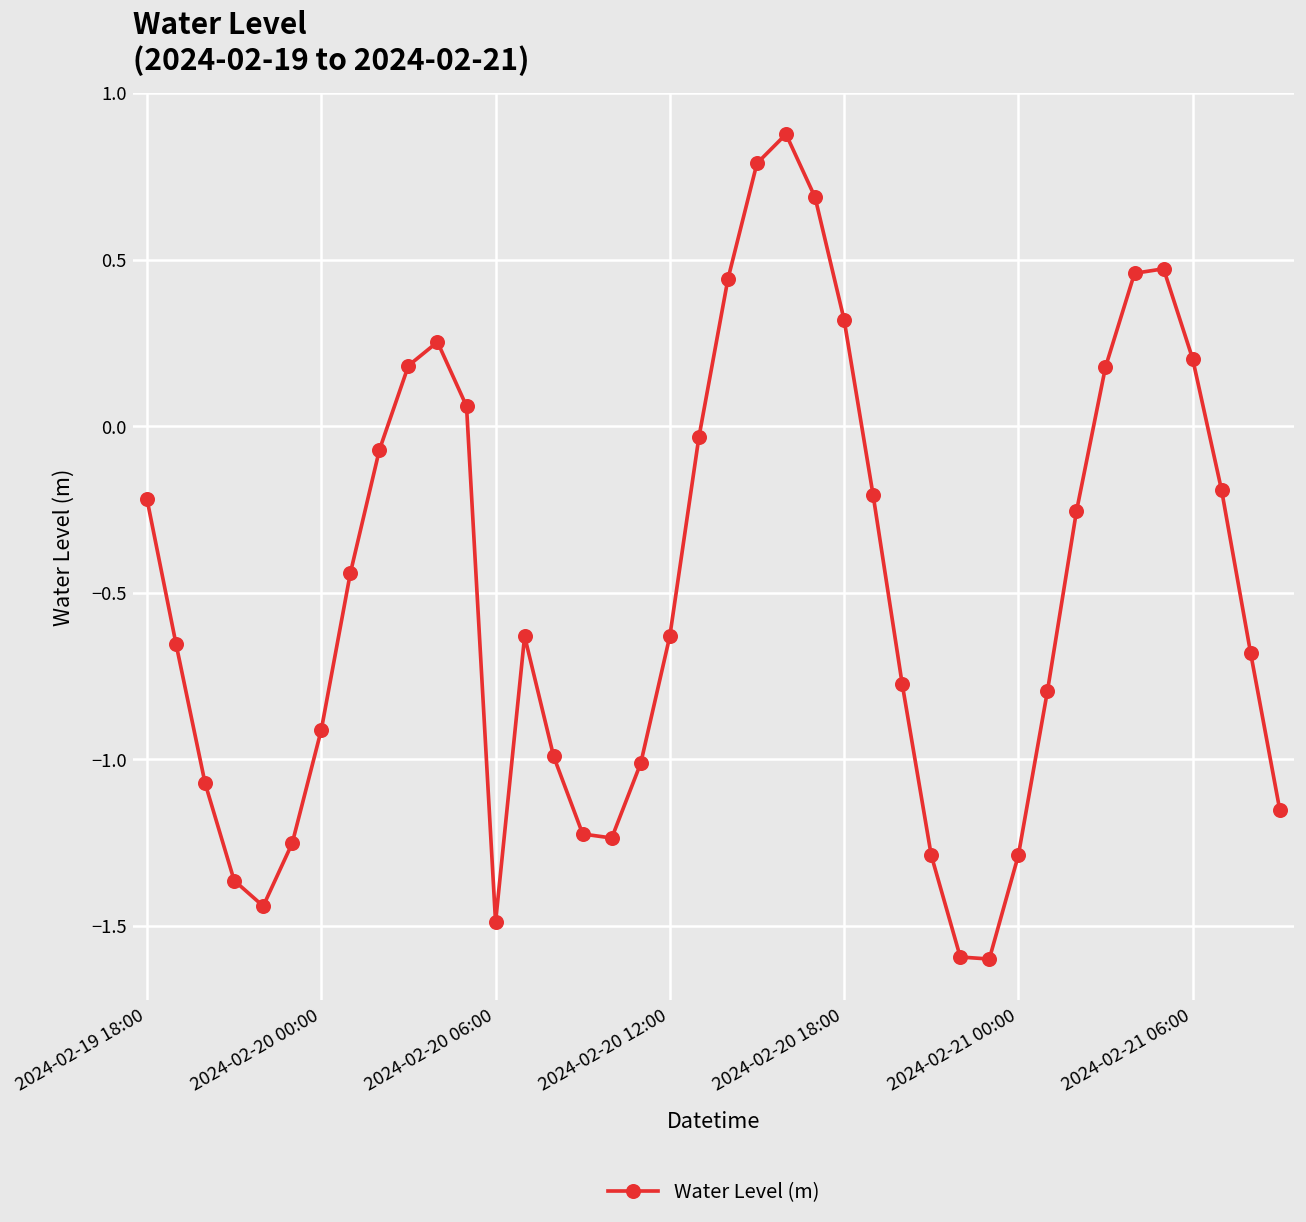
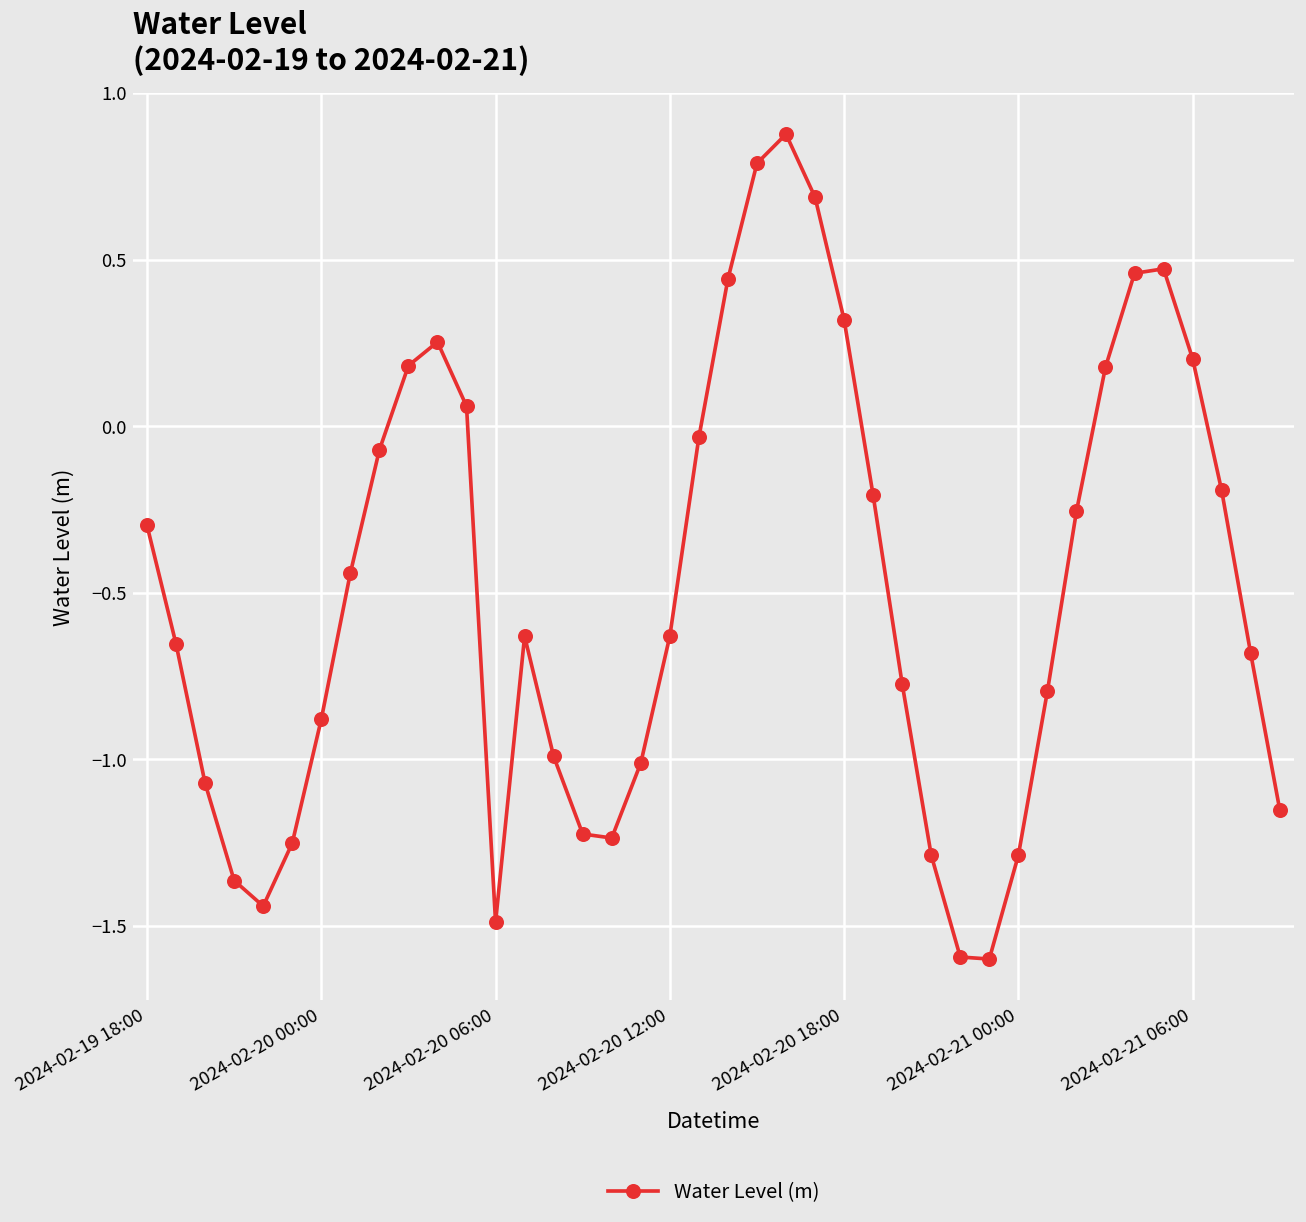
2024-02-19 18:00: -0.22 -> -0.30
2024-02-20 00:00: -0.91 -> -0.88
